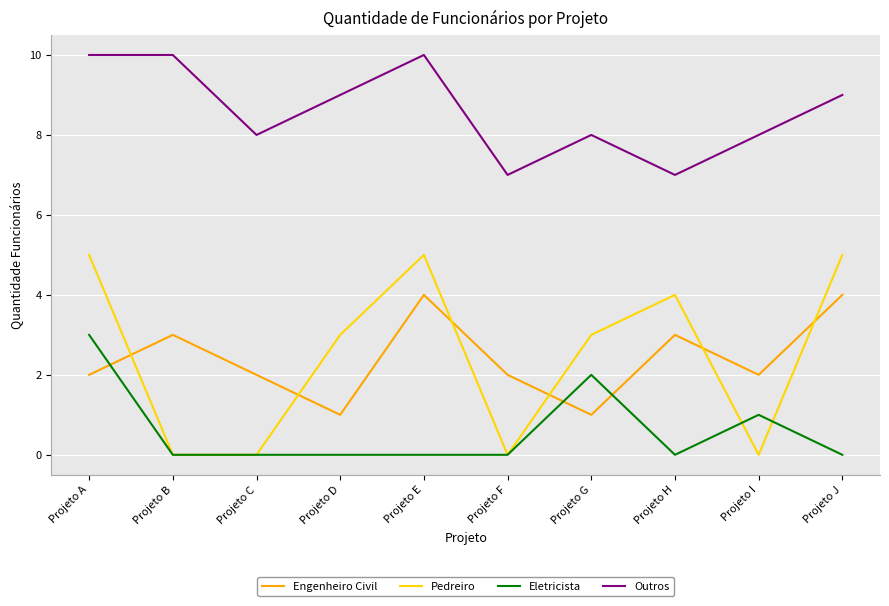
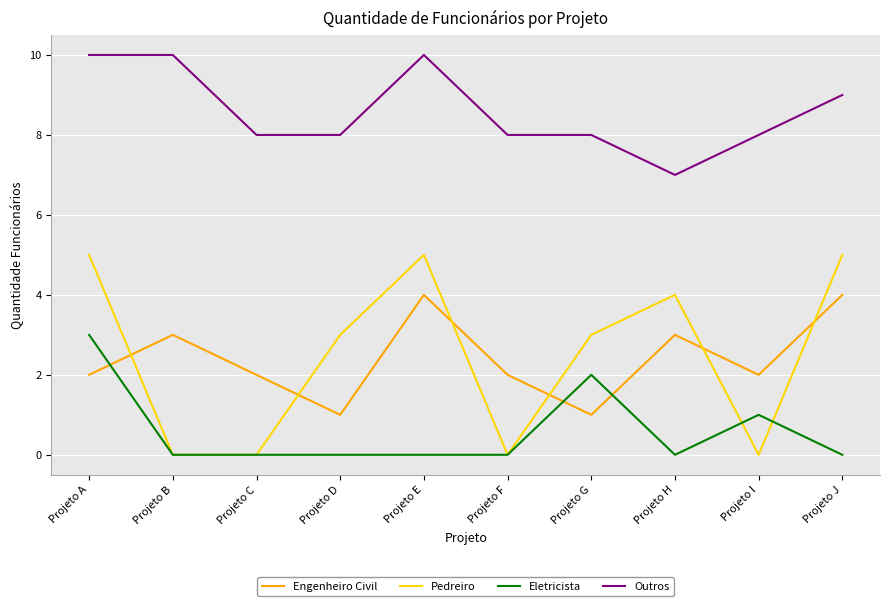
Outros, Projeto D: 9 -> 8
Outros, Projeto F: 7 -> 8
